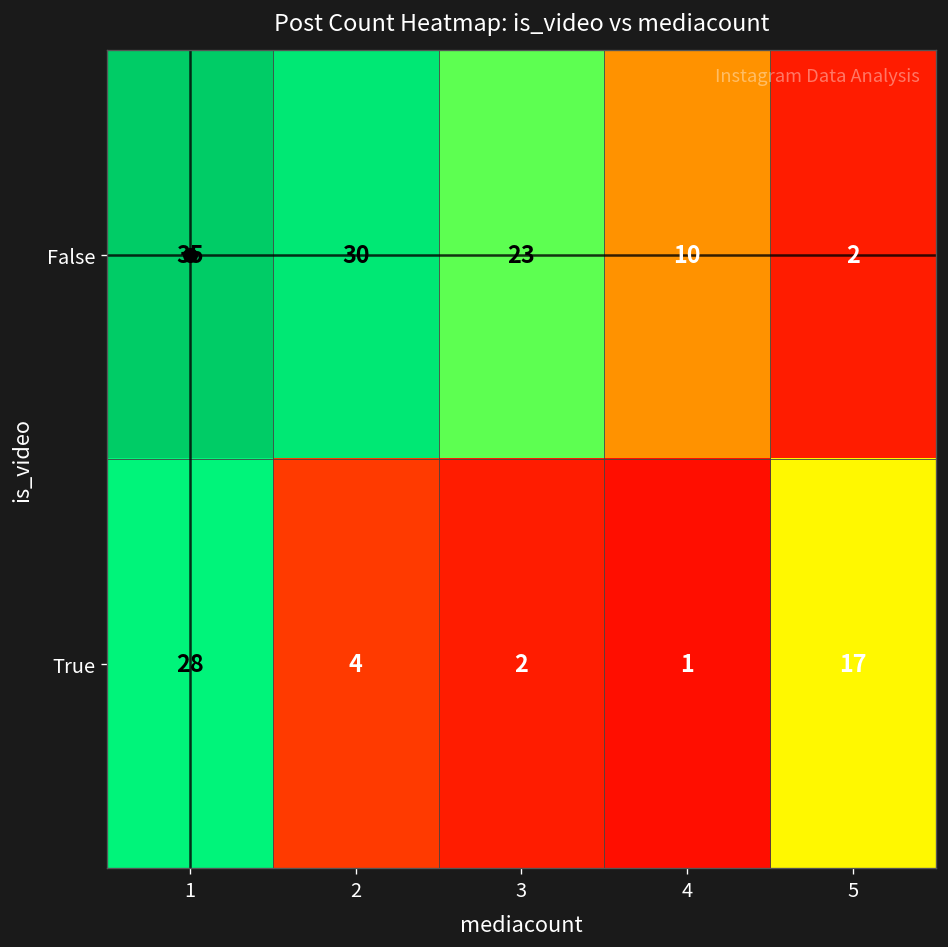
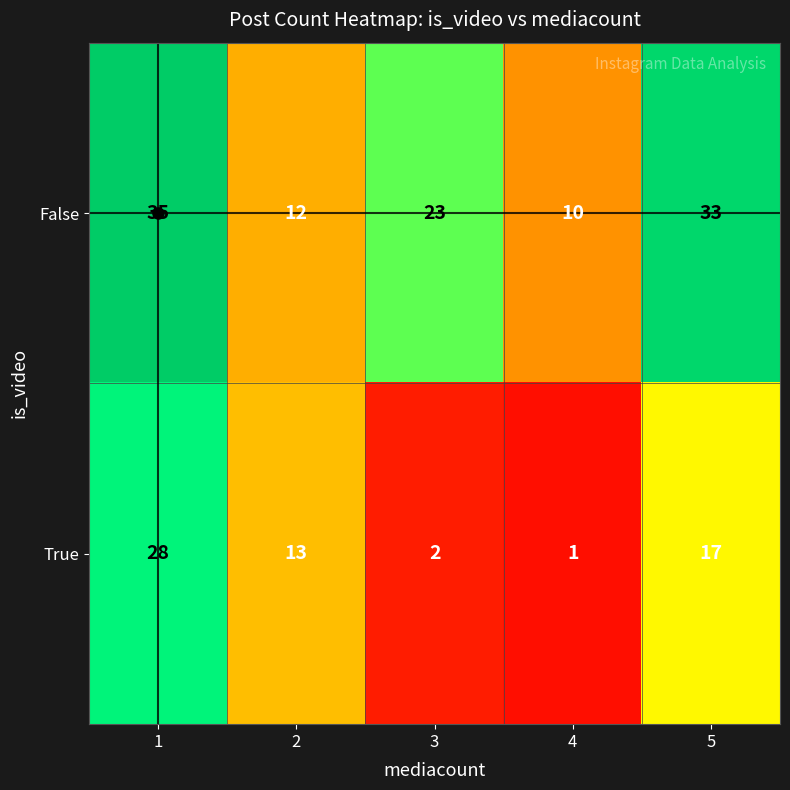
False, 2: 30 -> 12
False, 5: 2 -> 33
True, 2: 4 -> 13
